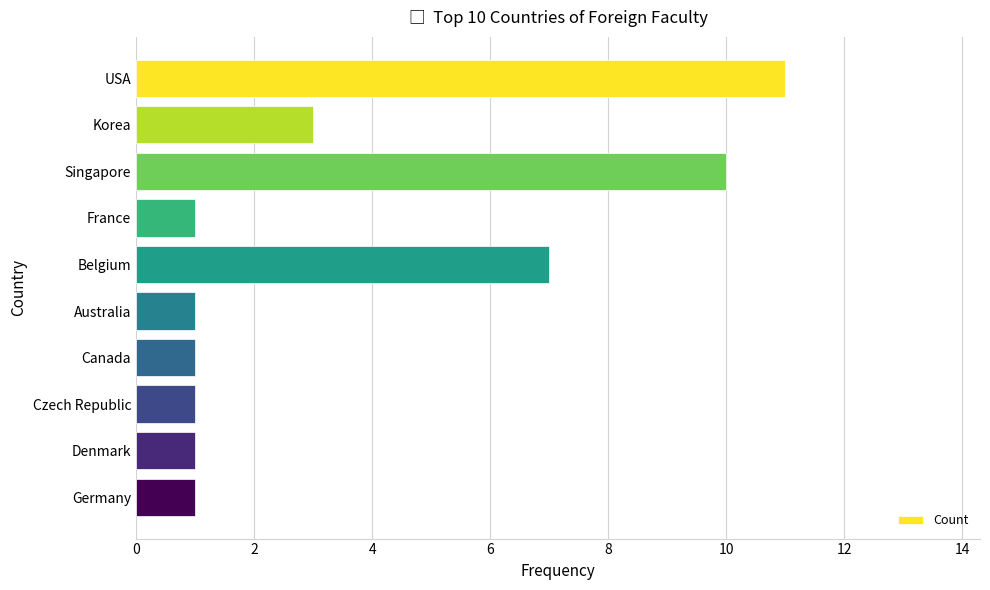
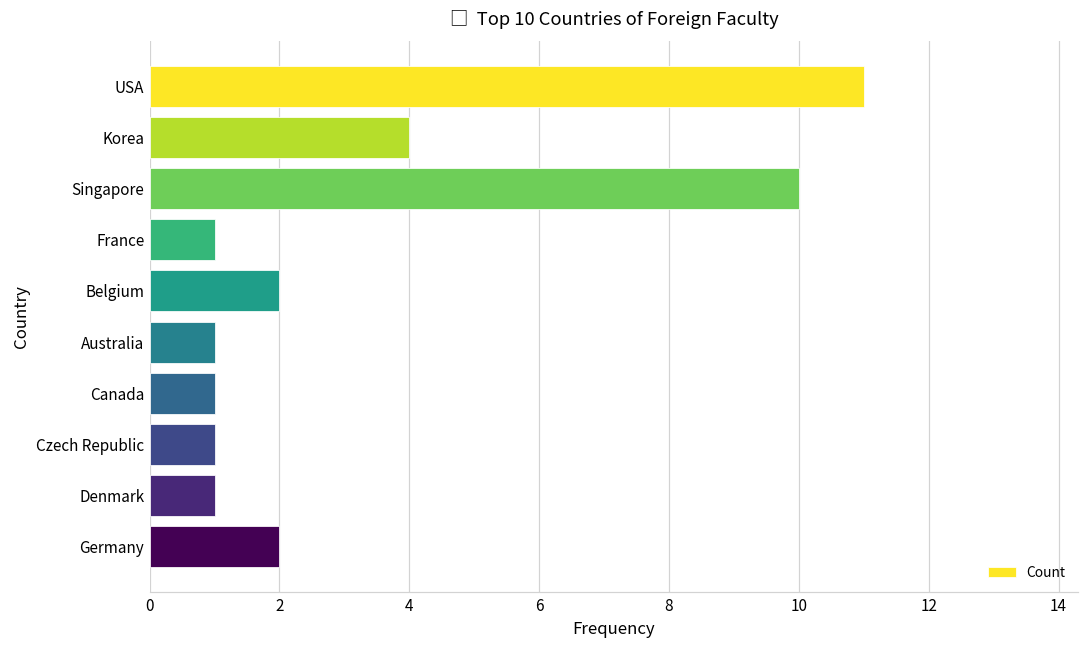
Korea: 3 -> 4
Belgium: 7 -> 2
Germany: 1 -> 2
